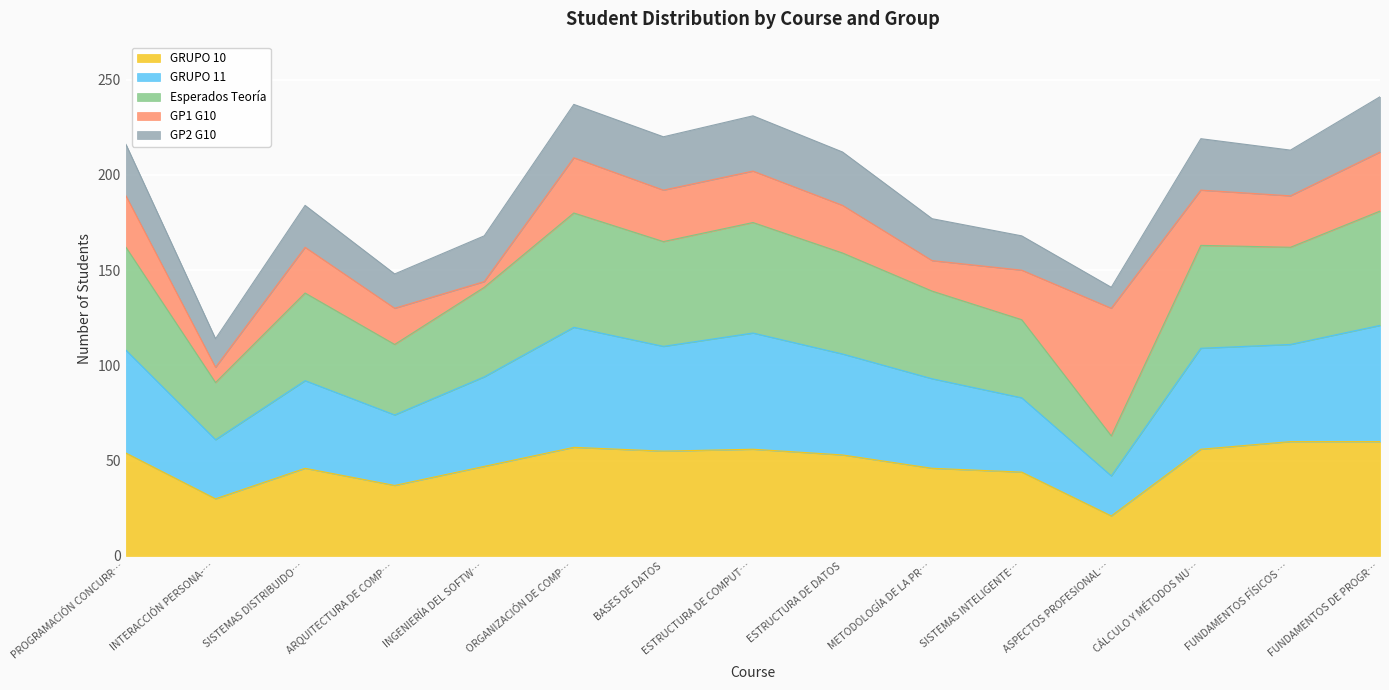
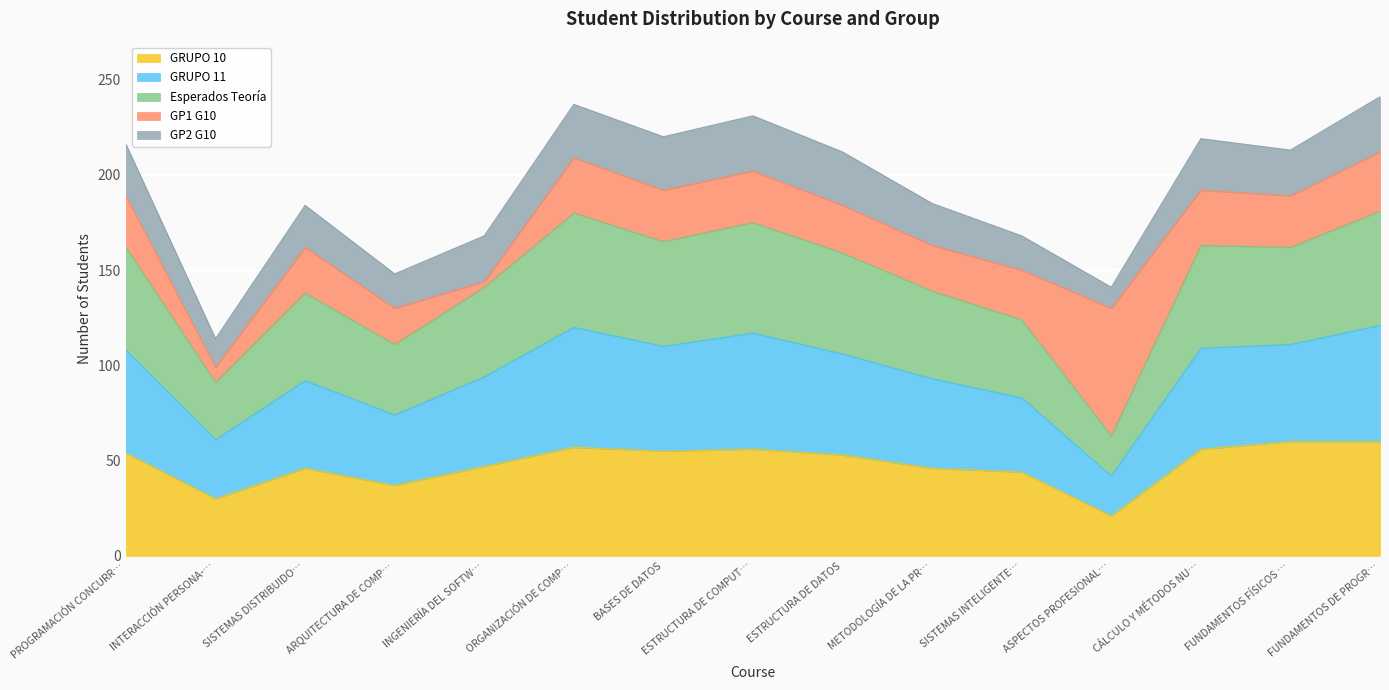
GP1 G10, METODOLOGÍA DE LA PR…: 16 -> 24
